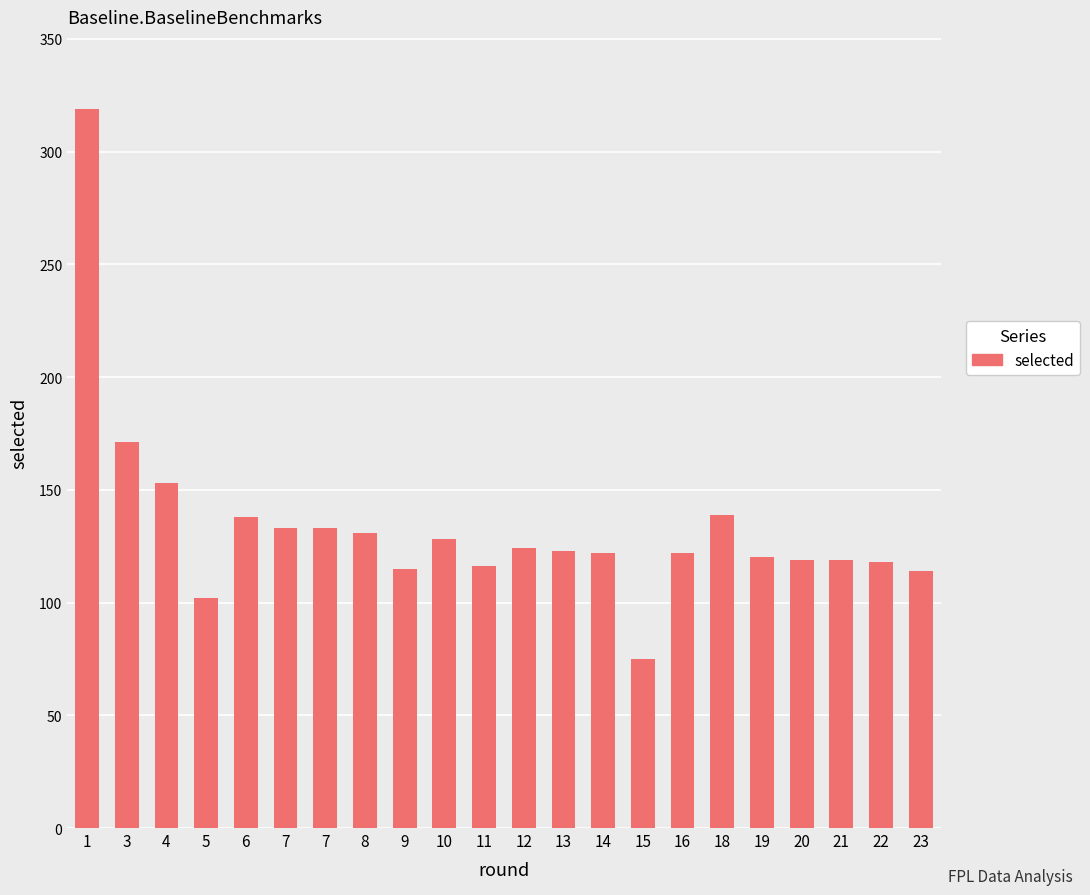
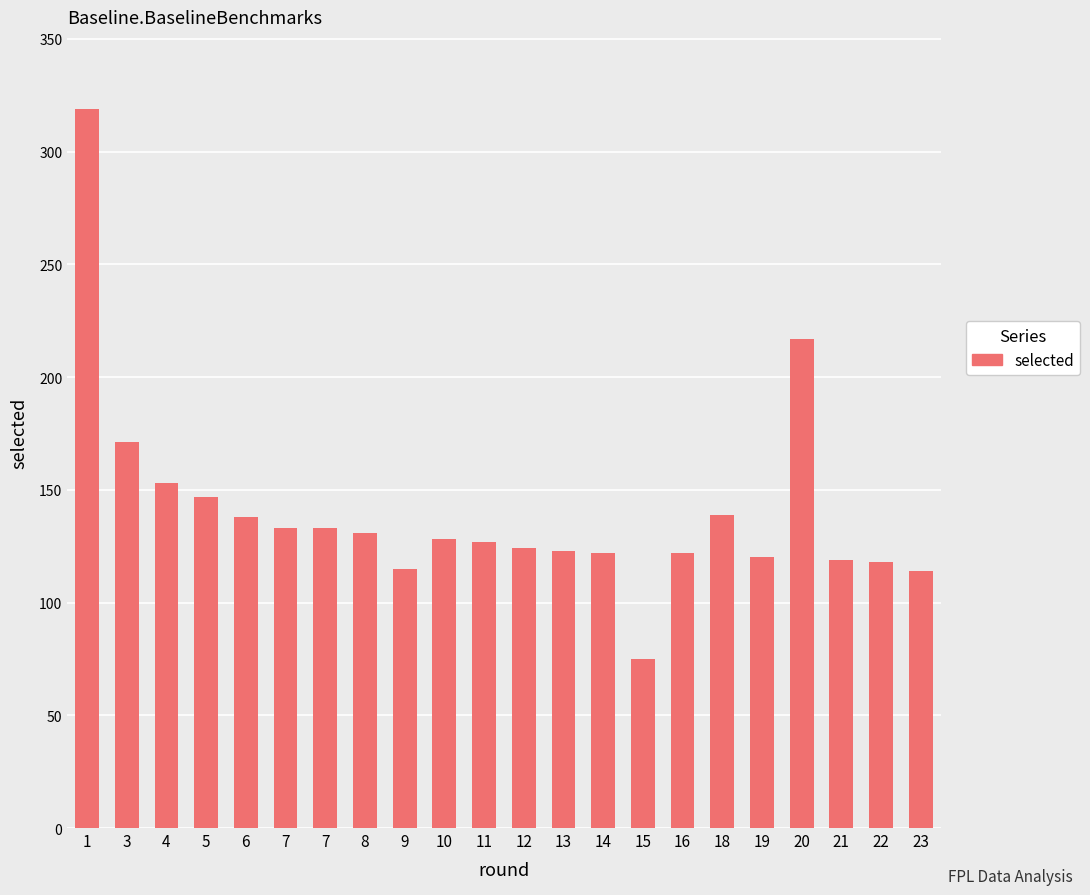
5: 102 -> 147
11: 116 -> 127
20: 119 -> 217
